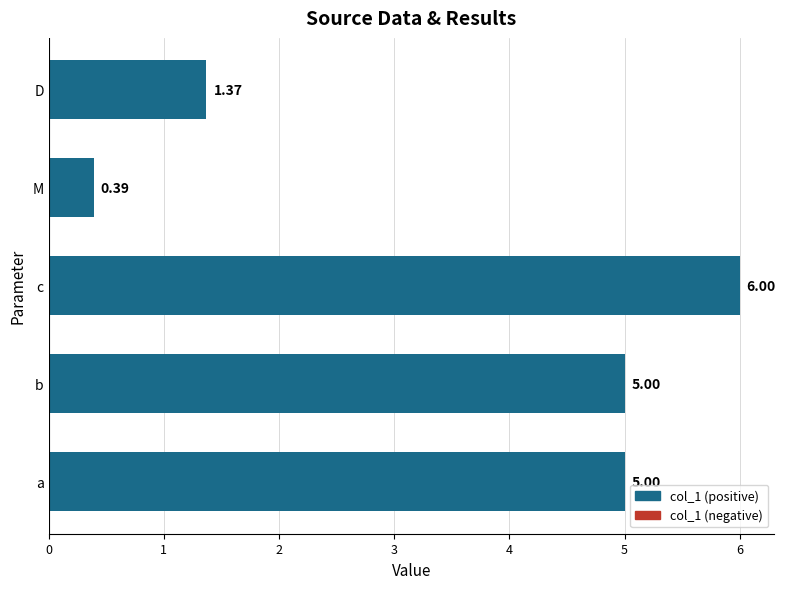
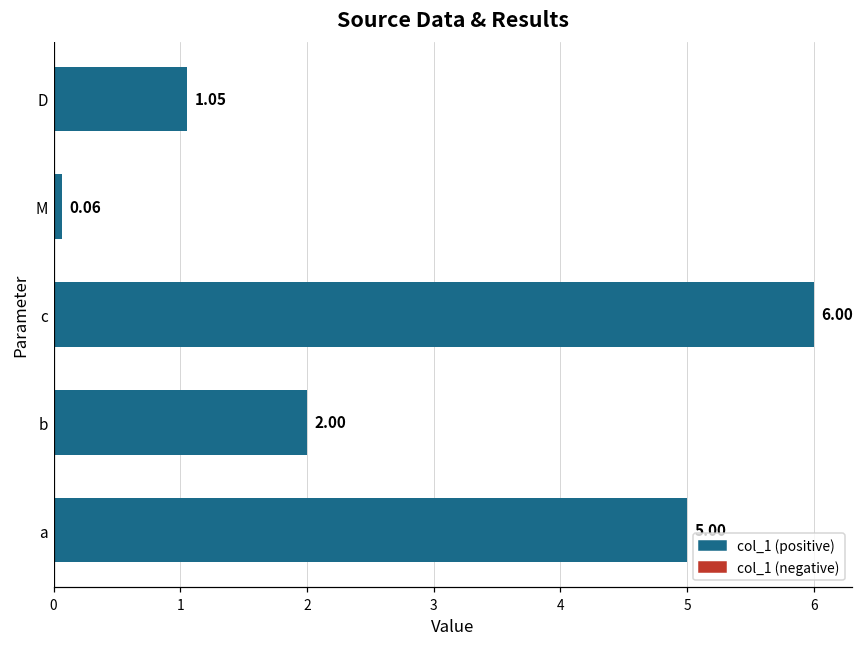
D: 1.37 -> 1.05
M: 0.39 -> 0.06
b: 5.00 -> 2.00
